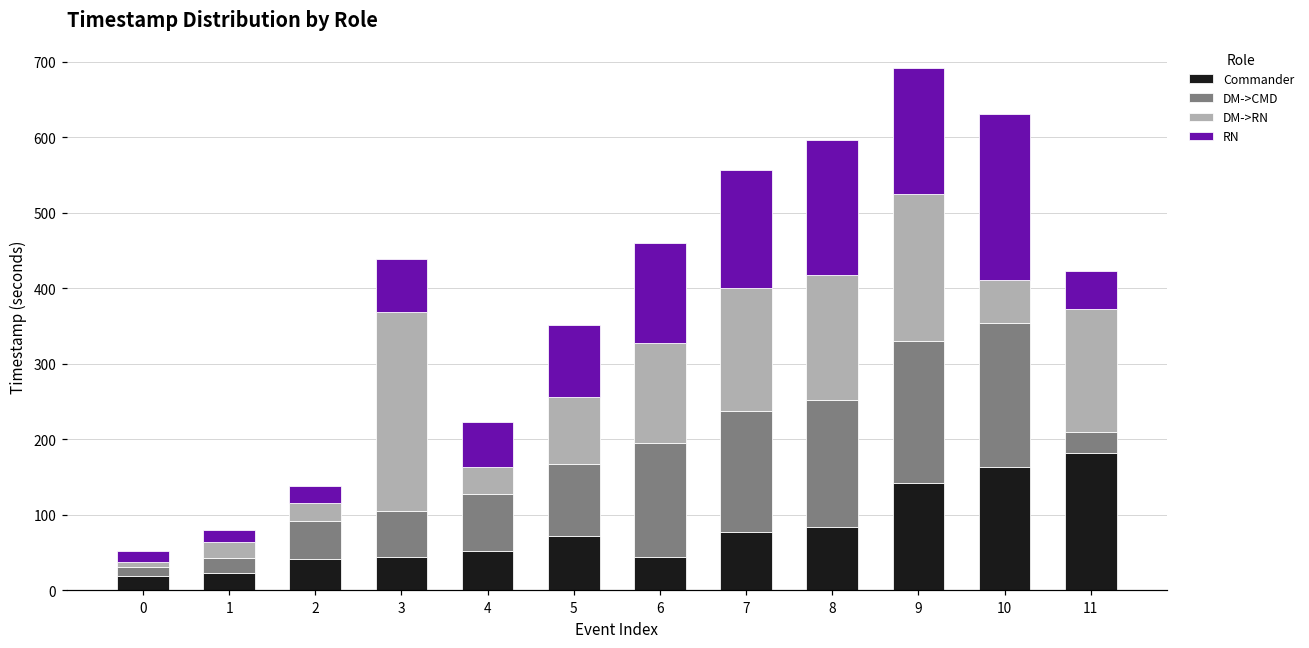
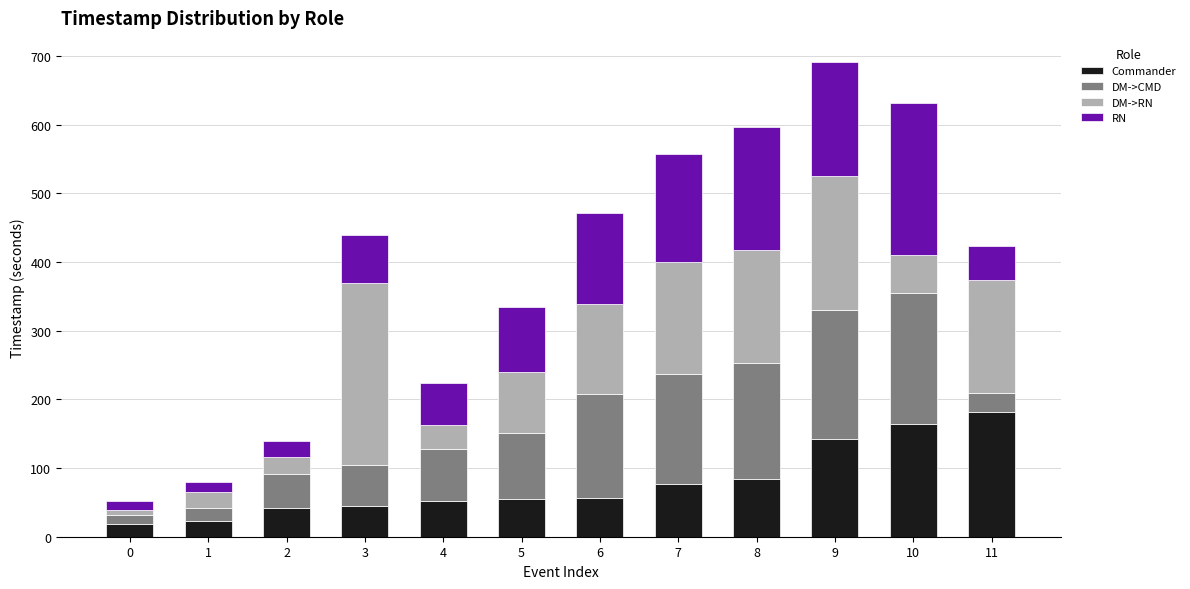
Commander, 5: 70 -> 60
Commander, 6: 40 -> 60
